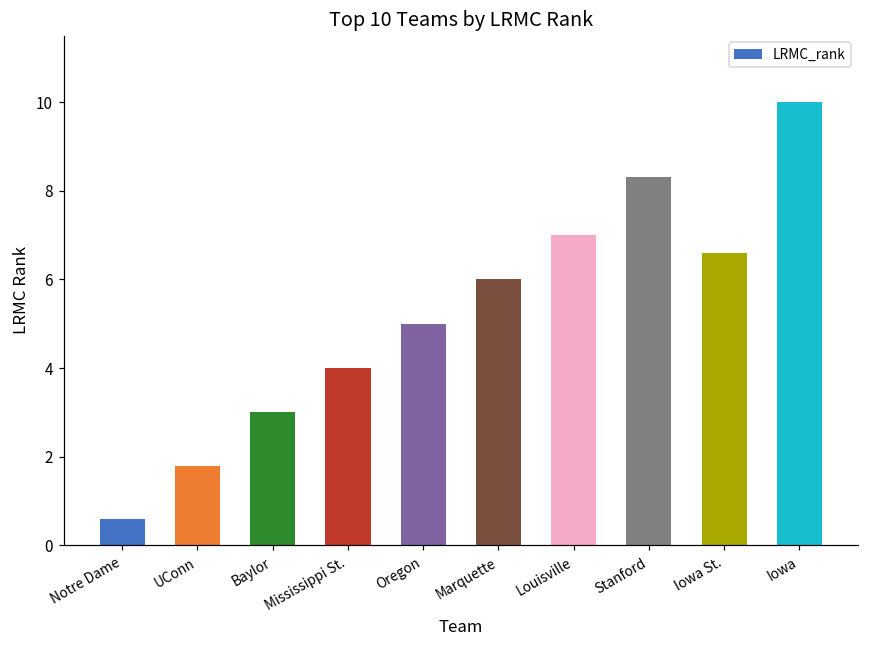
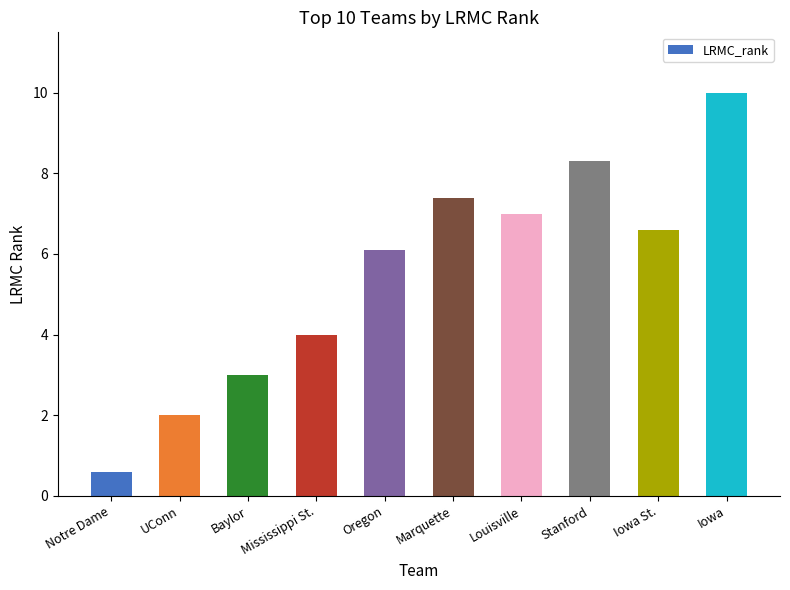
UConn: 1.8 -> 2.0
Oregon: 5.0 -> 6.1
Marquette: 6.0 -> 7.4
